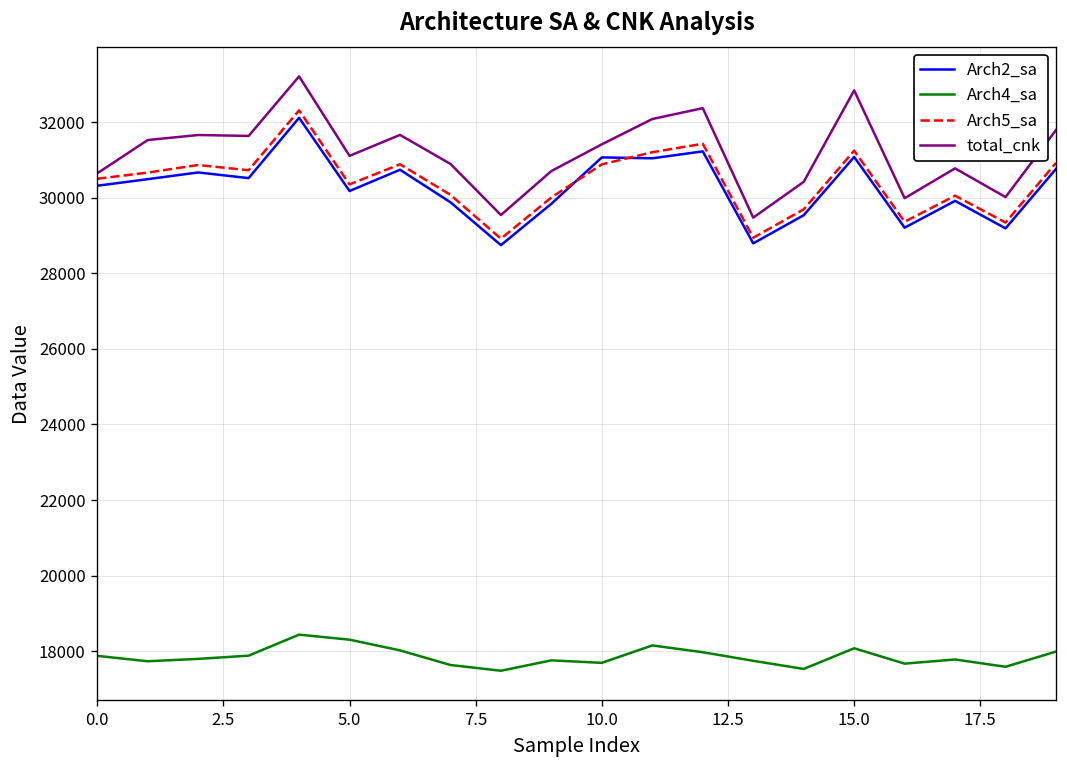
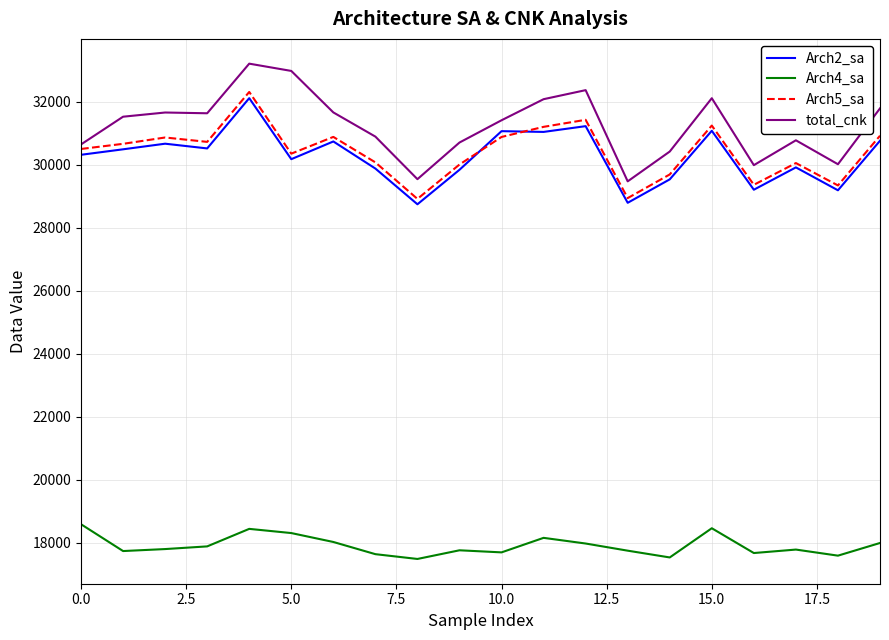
Arch4_sa, 0.0: 17900 -> 18600
total_cnk, 5.0: 31100 -> 33000
Arch4_sa, 15.0: 18100 -> 18500
total_cnk, 15.0: 32800 -> 32100
